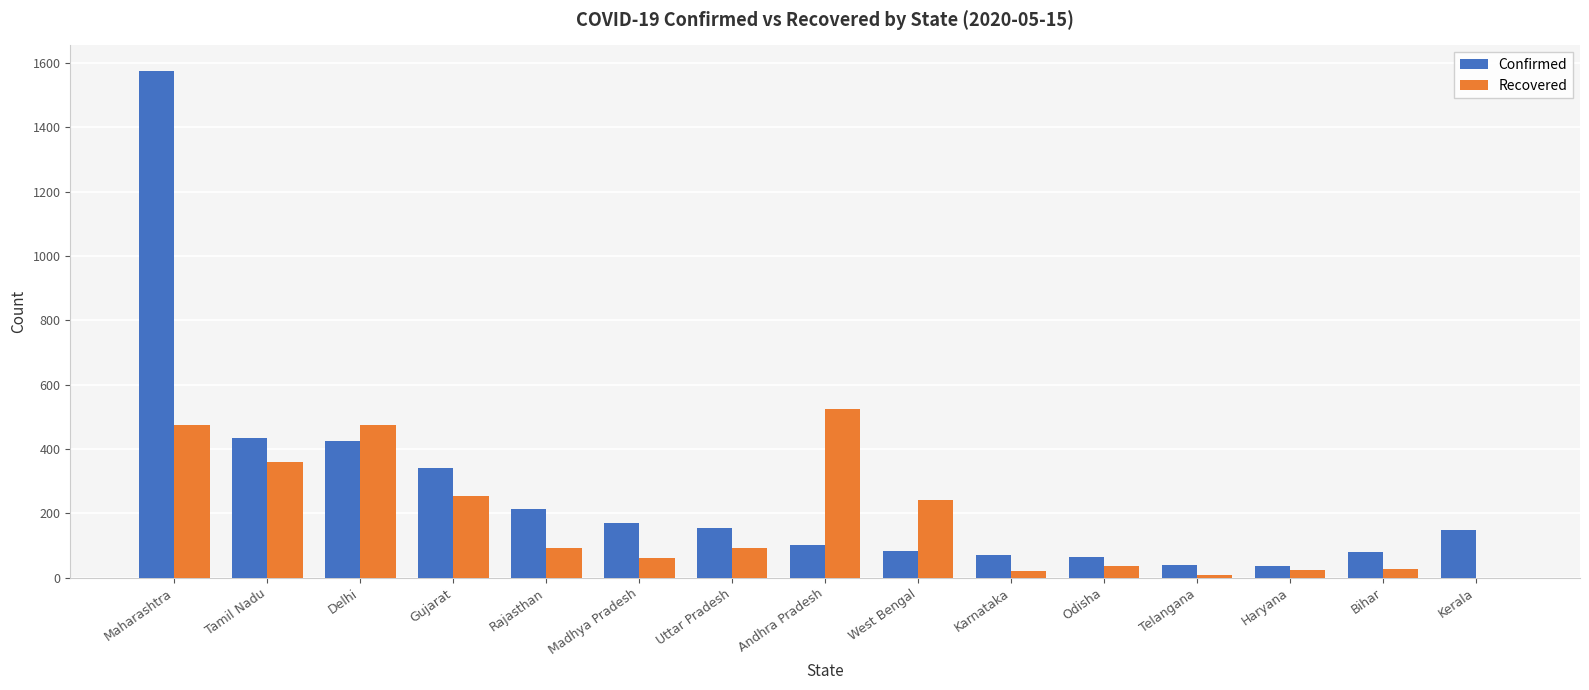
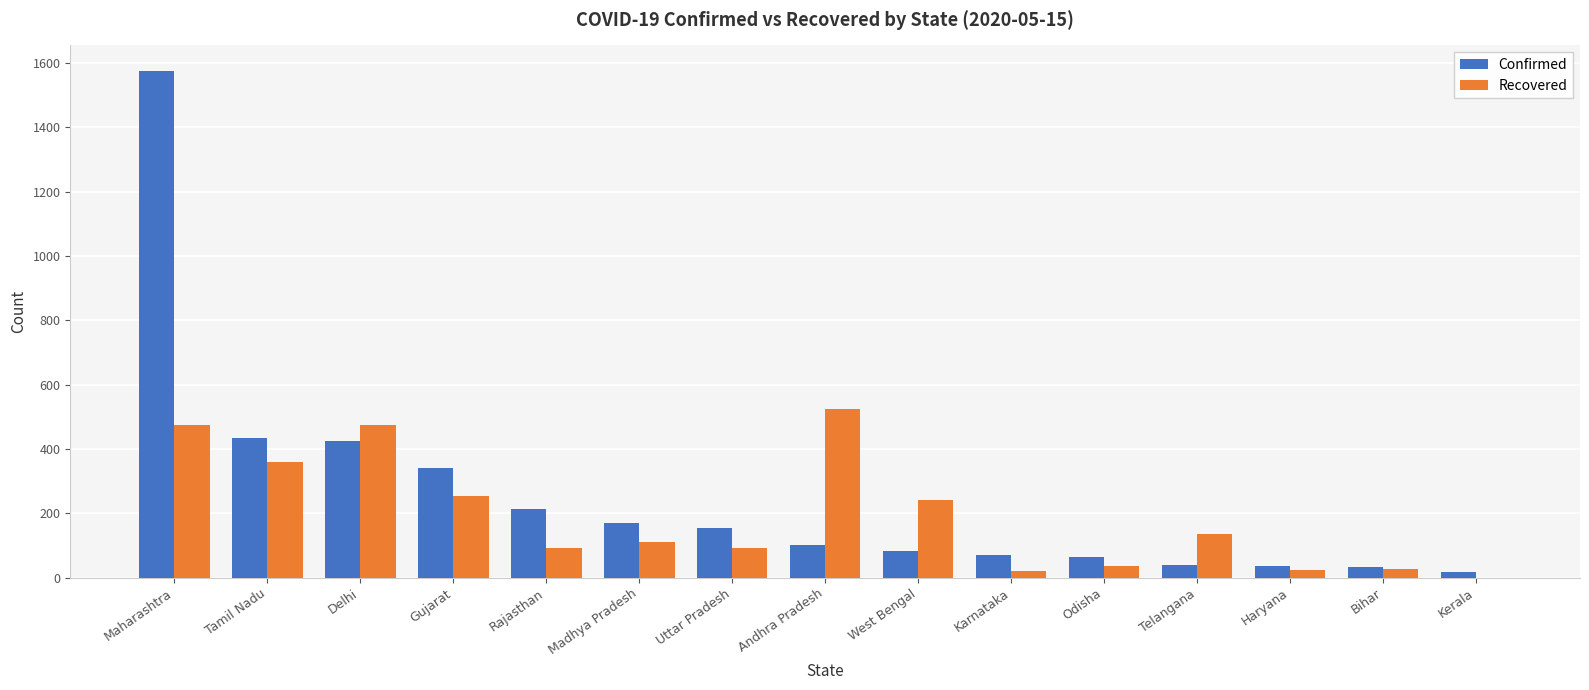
Recovered, Madhya Pradesh: 60 -> 110
Recovered, Telangana: 10 -> 140
Confirmed, Bihar: 80 -> 30
Confirmed, Kerala: 150 -> 20
